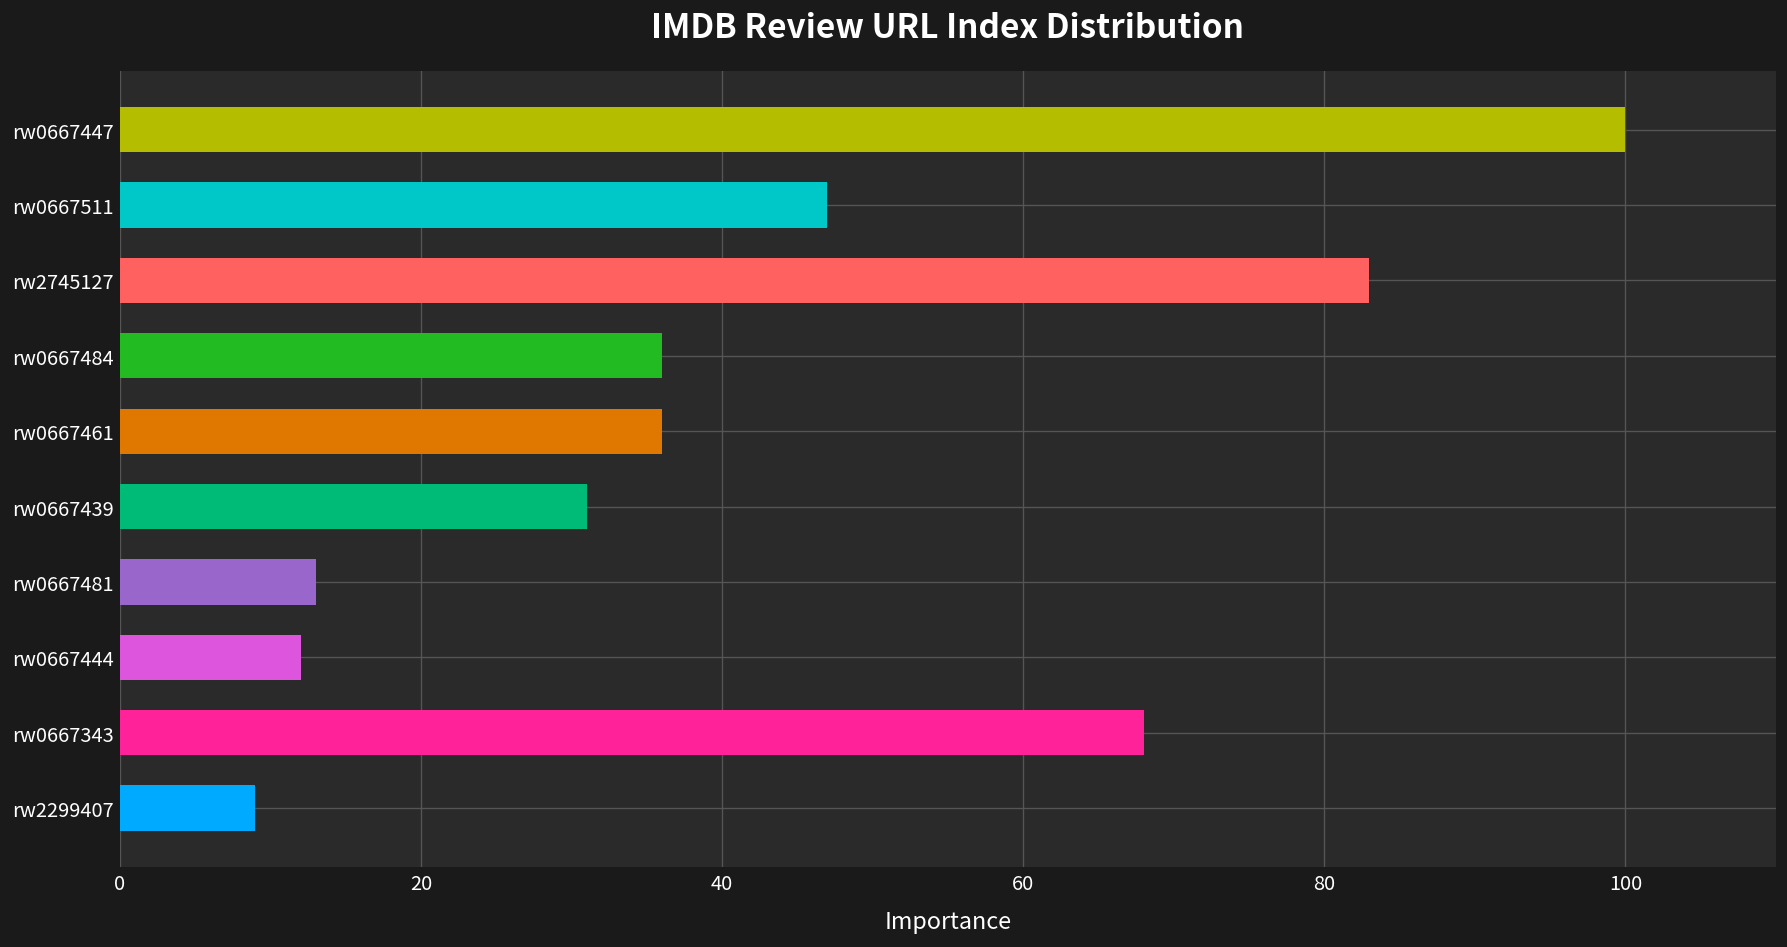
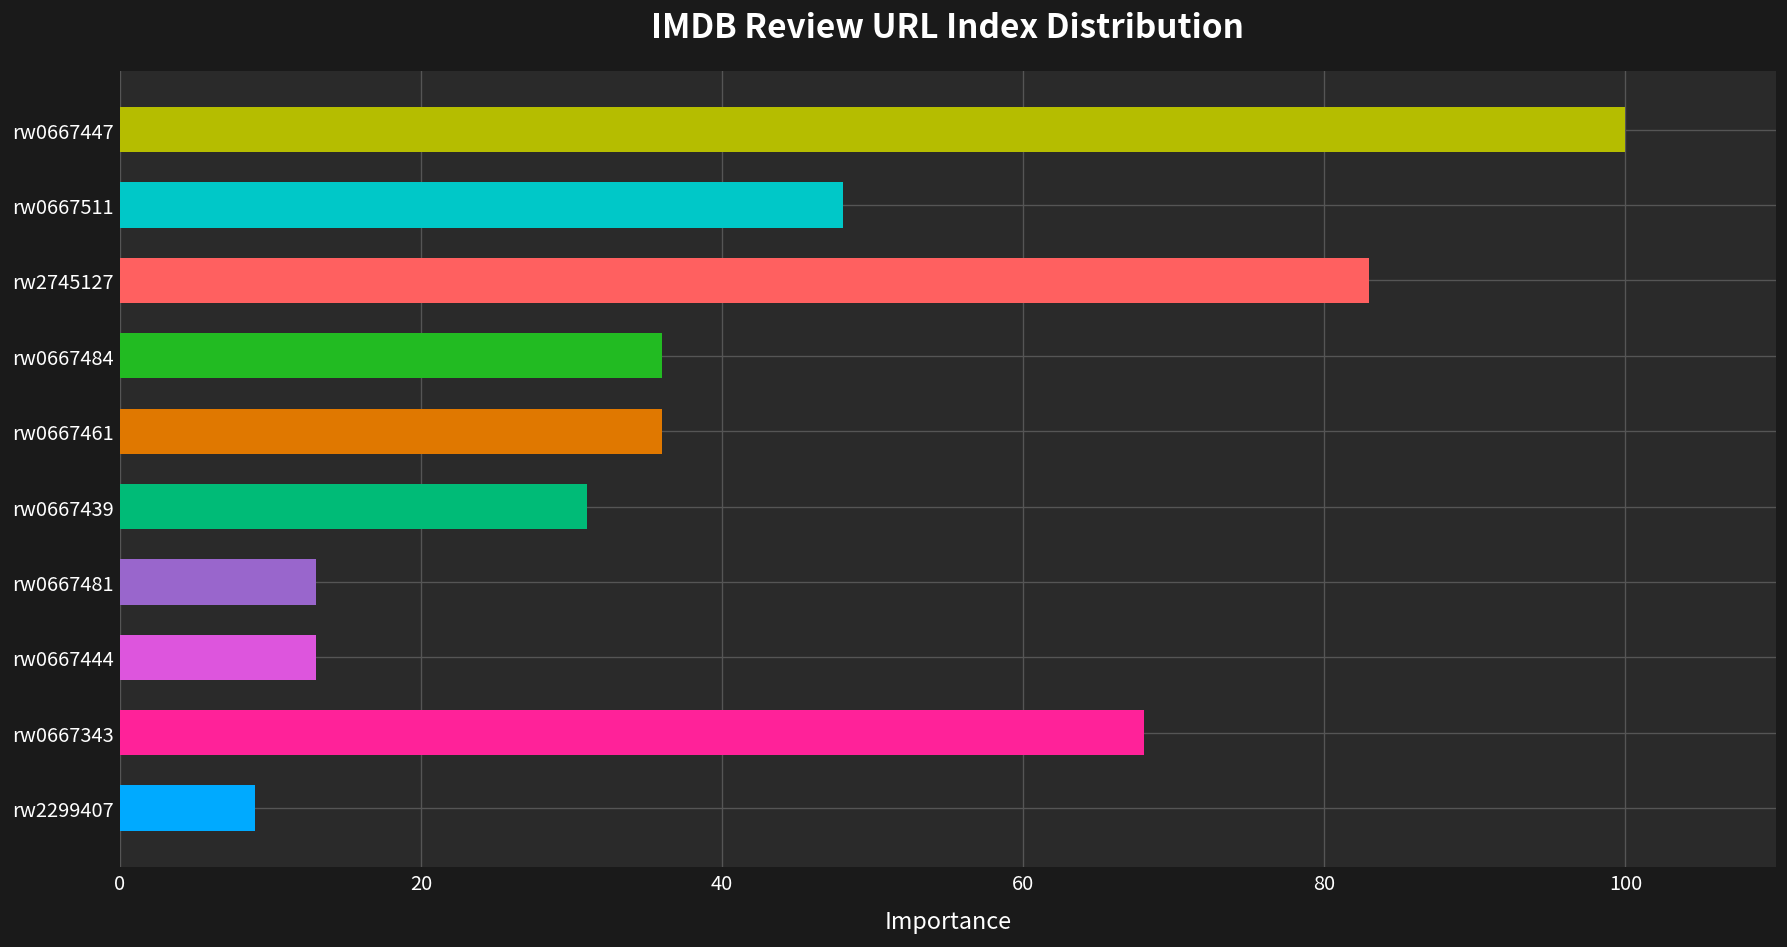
rw0667511: 47 -> 48
rw0667444: 12 -> 13
